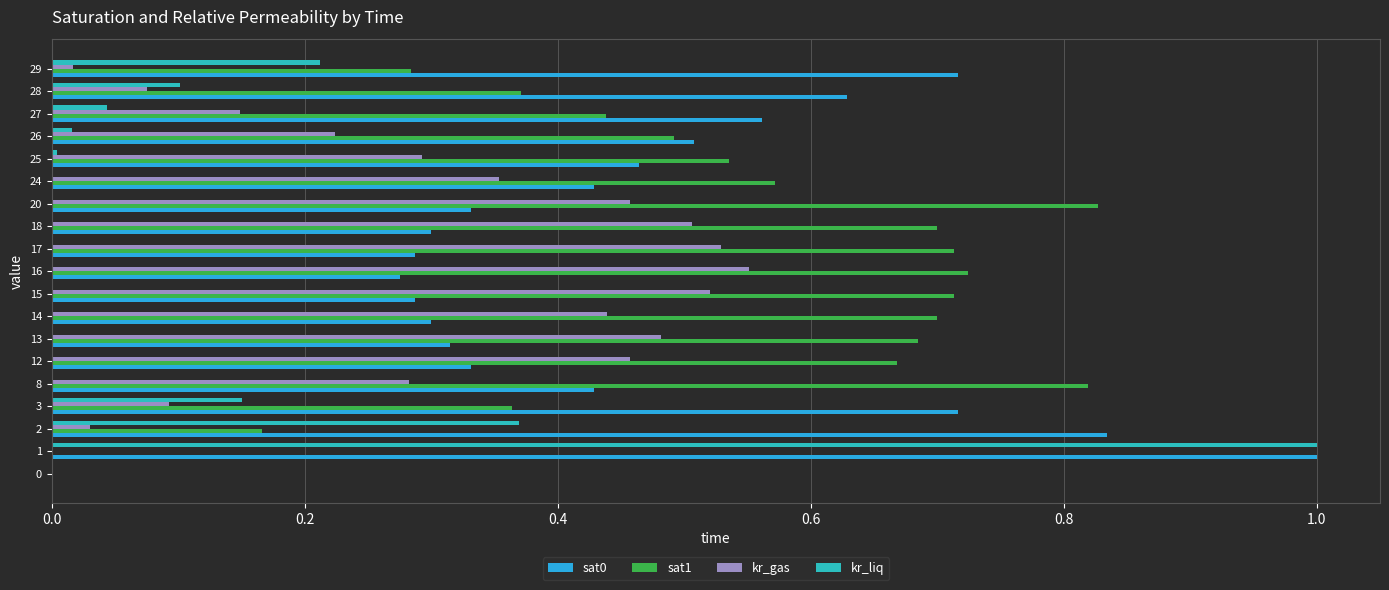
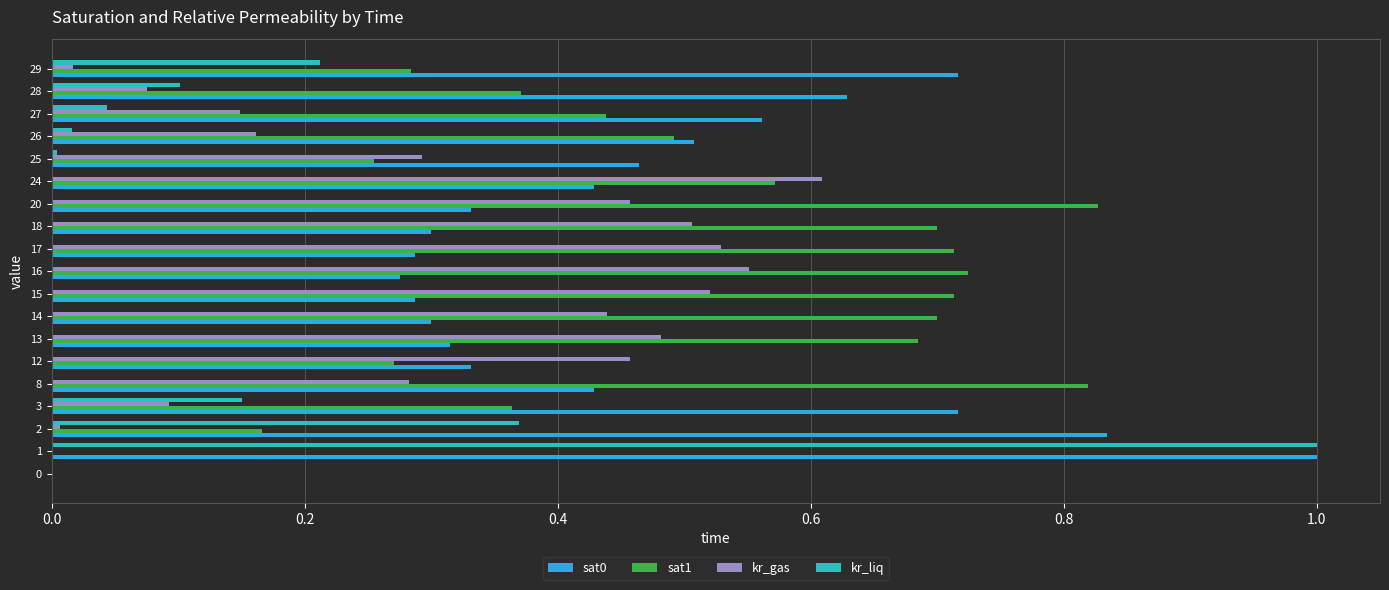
kr_gas, 26: 0.224 -> 0.162
sat1, 25: 0.536 -> 0.255
kr_gas, 24: 0.354 -> 0.609
sat1, 12: 0.668 -> 0.271
kr_gas, 2: 0.030 -> 0.007
